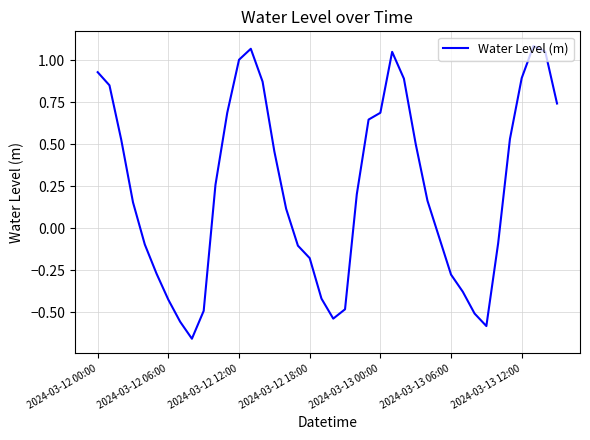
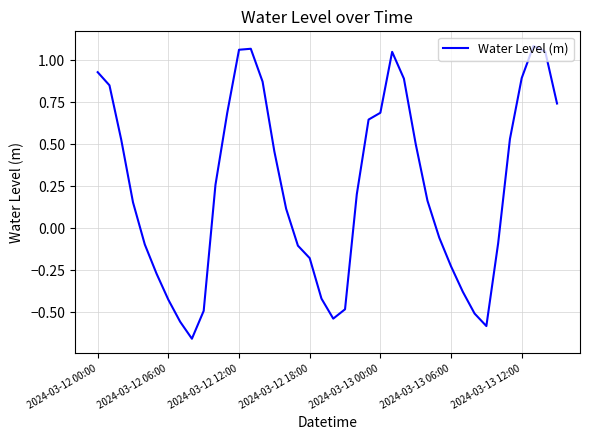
2024-03-12 12:00: 1.00 -> 1.06
2024-03-13 06:00: -0.28 -> -0.23
